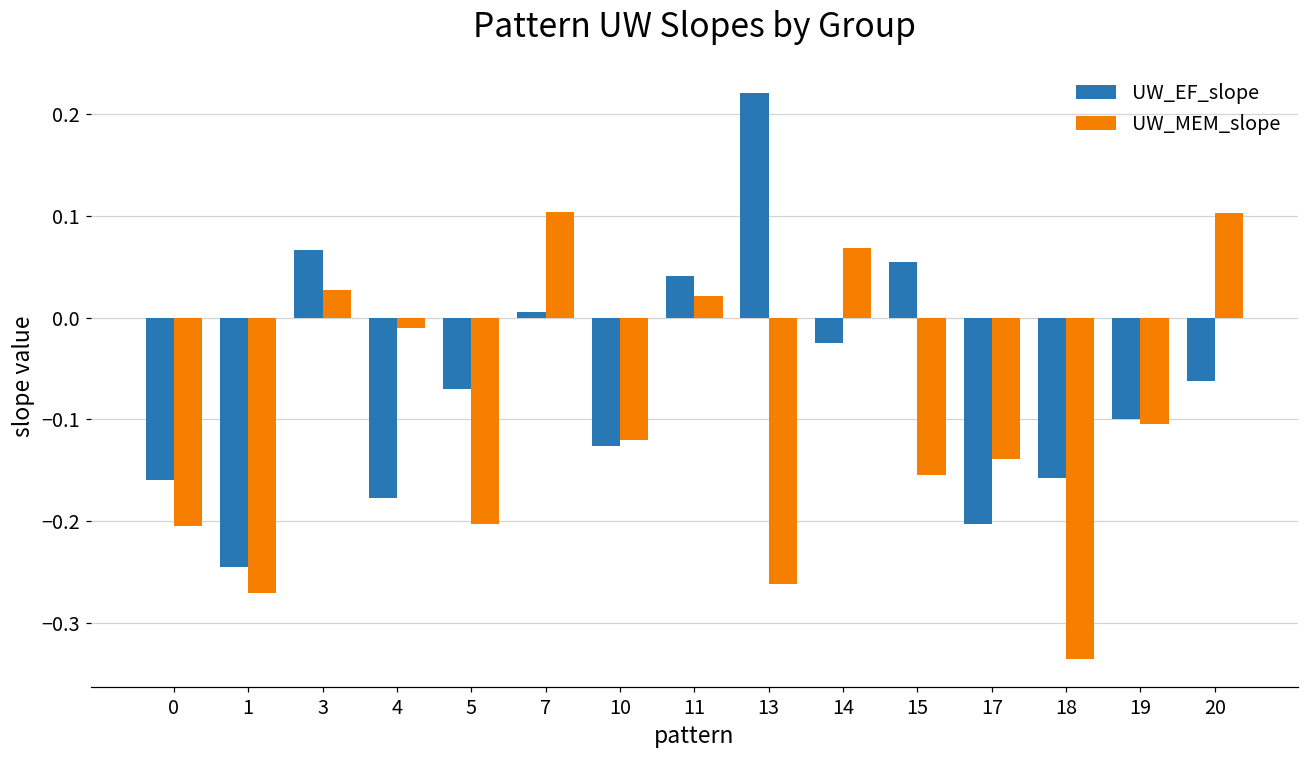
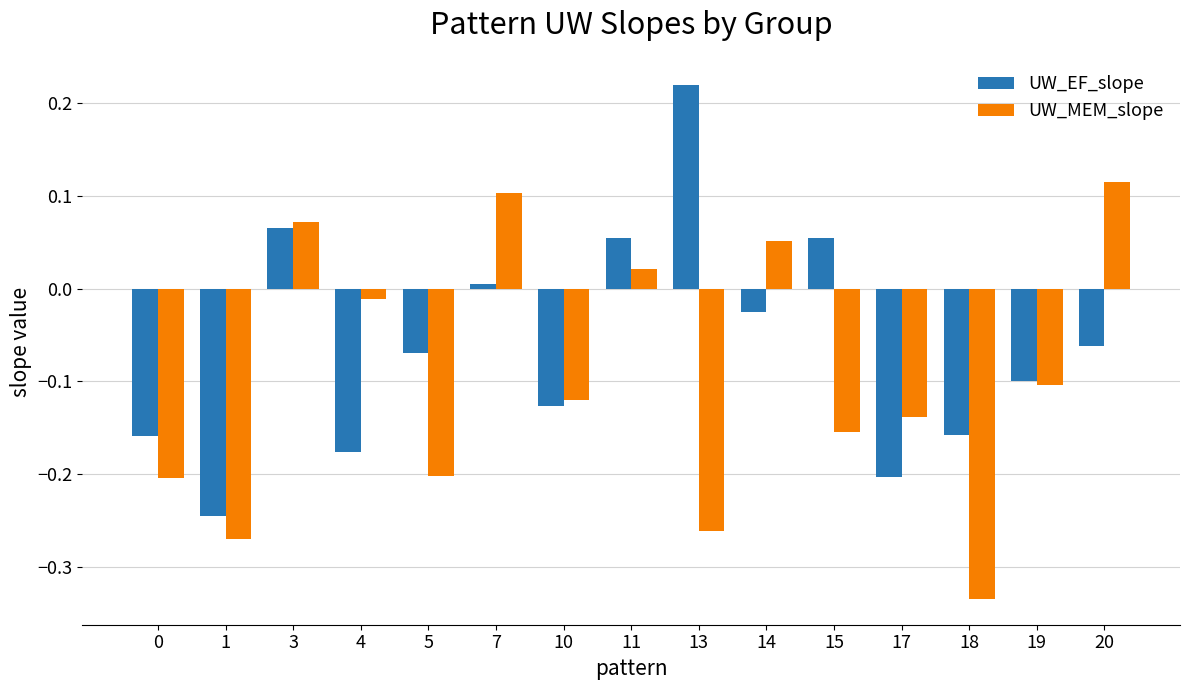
UW_MEM_slope, 3: 0.03 -> 0.07
UW_EF_slope, 11: 0.04 -> 0.05
UW_MEM_slope, 14: 0.07 -> 0.05
UW_MEM_slope, 20: 0.10 -> 0.11
